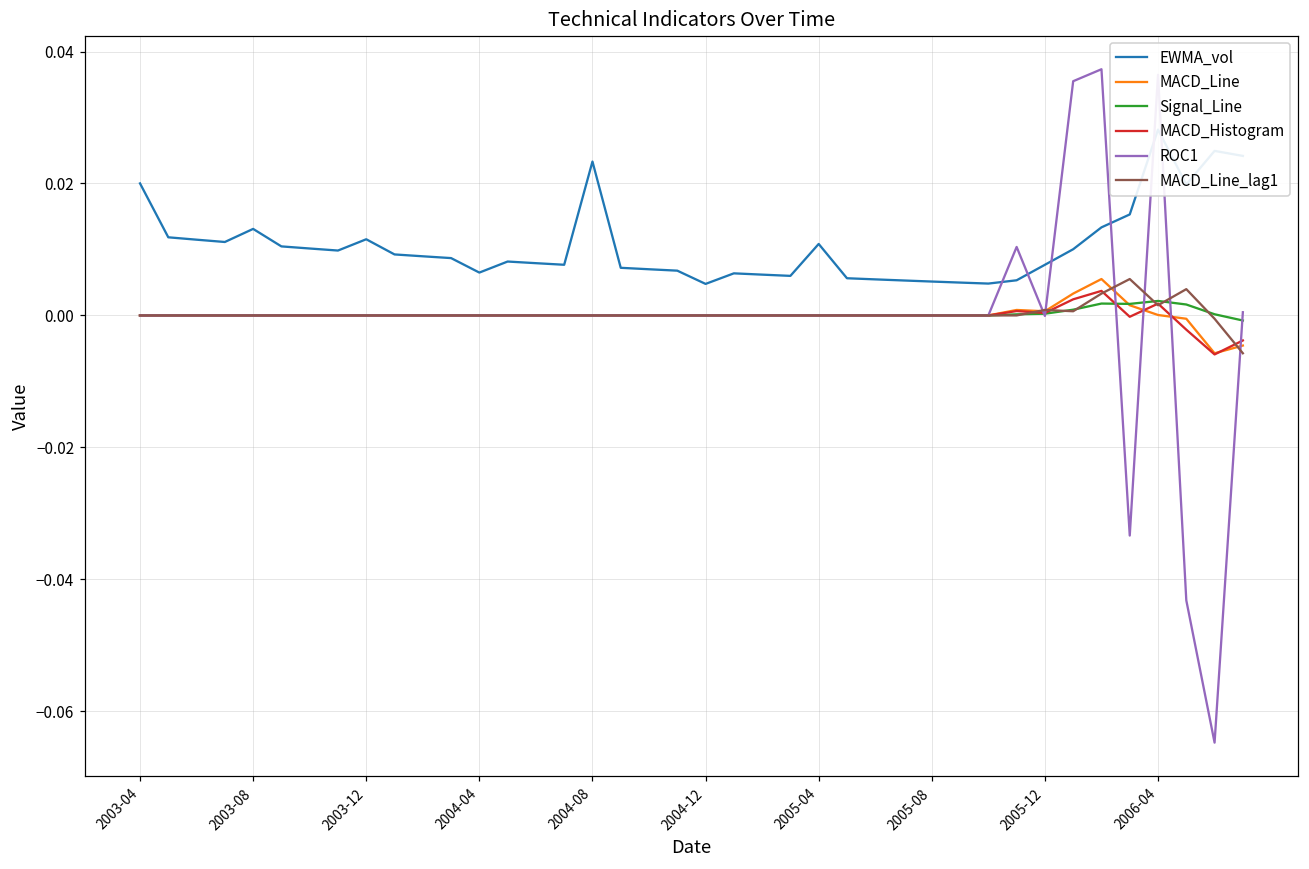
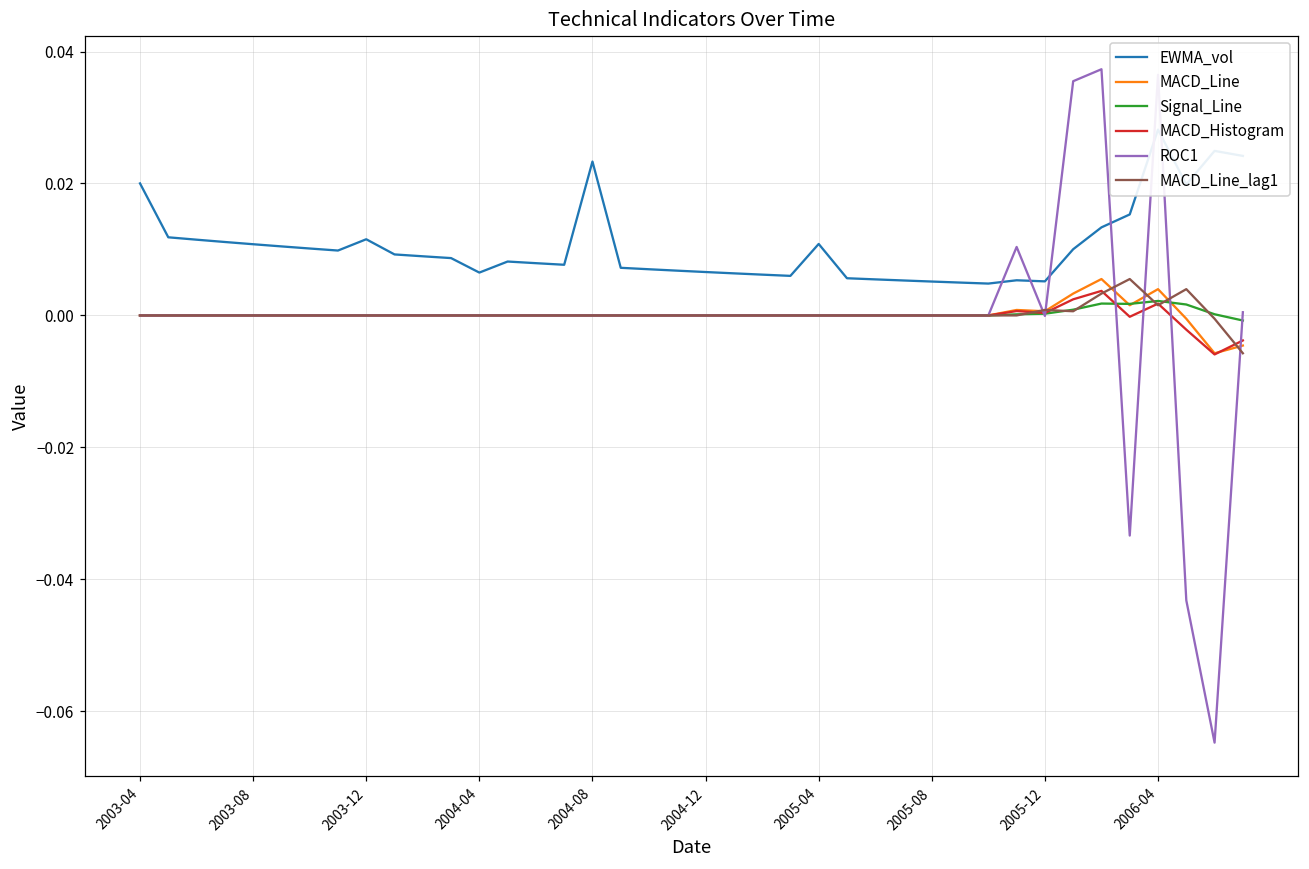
EWMA_vol, 2003-08: 0.013 -> 0.011
EWMA_vol, 2004-12: 0.005 -> 0.007
EWMA_vol, 2005-12: 0.008 -> 0.005
MACD_Line, 2006-04: 0.000 -> 0.004
